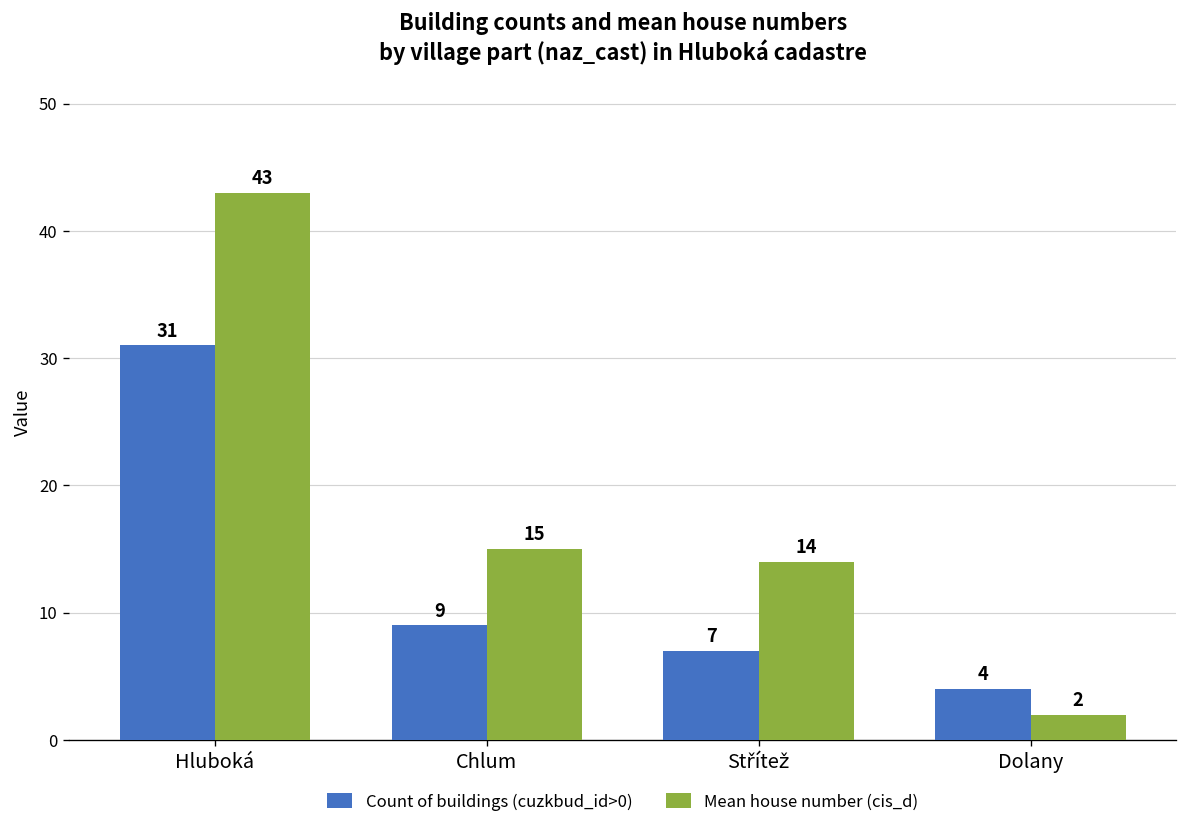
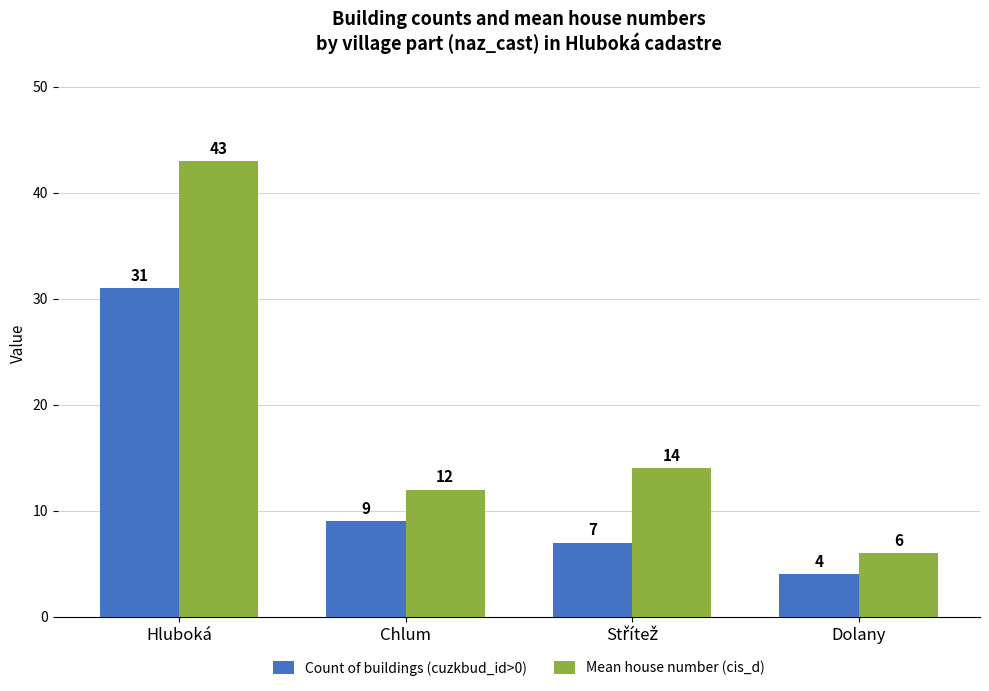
Mean house number (cis_d), Chlum: 15 -> 12
Mean house number (cis_d), Dolany: 2 -> 6
